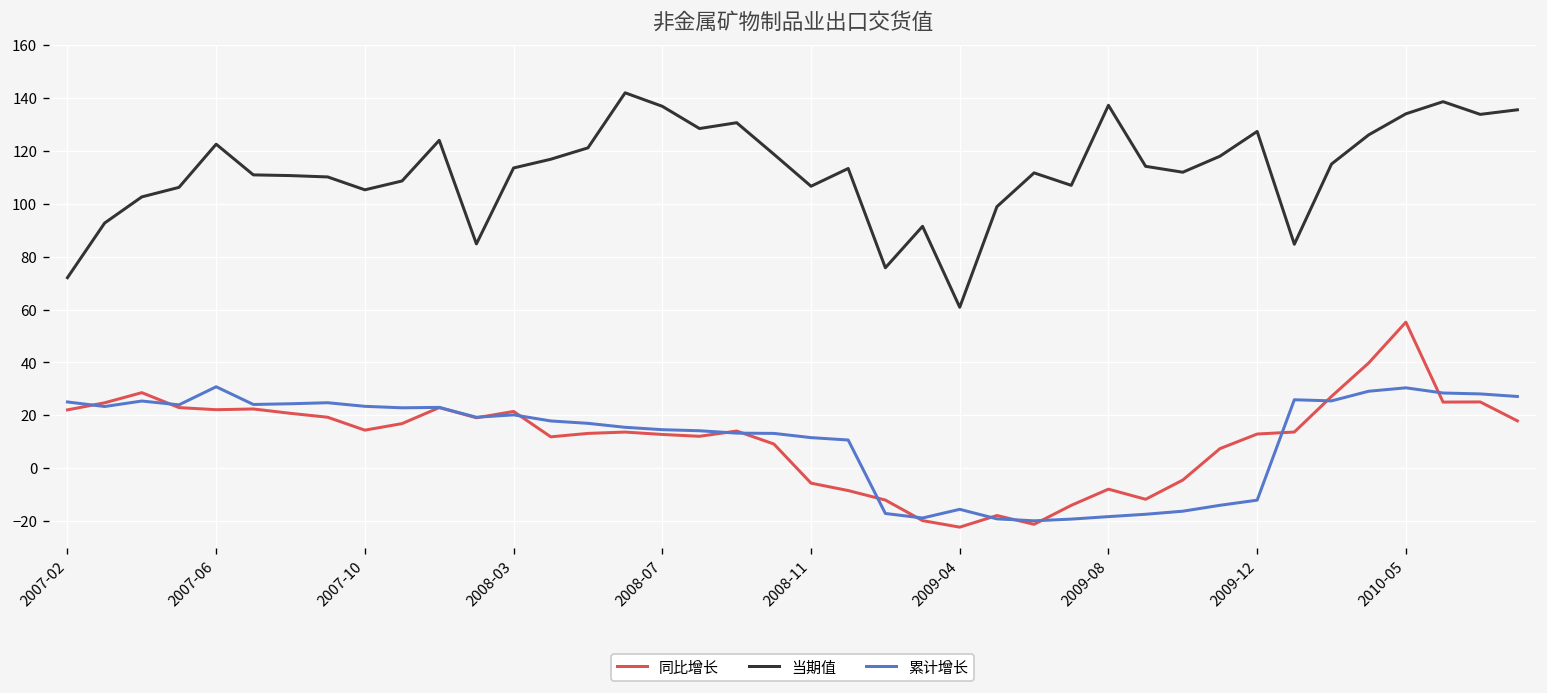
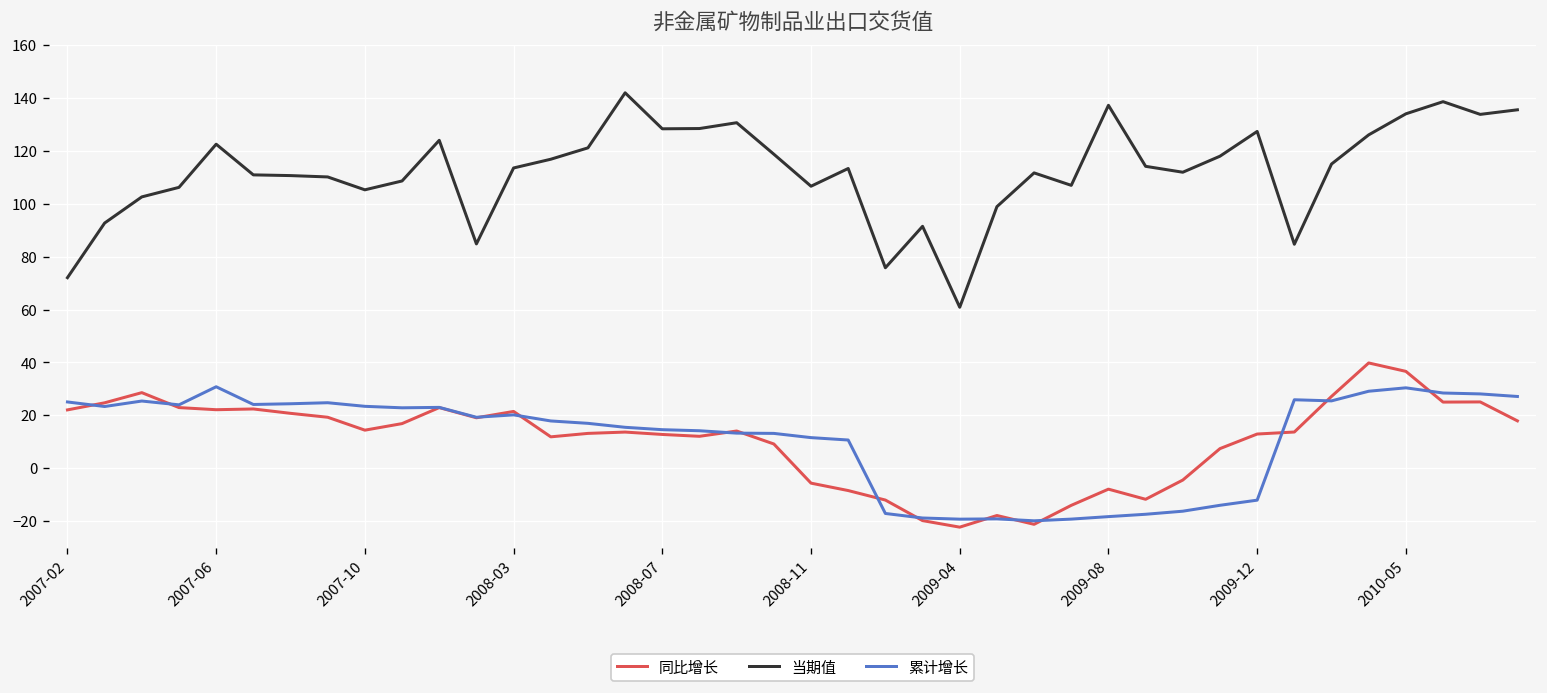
当期值, 2008-07: 137 -> 128
累计增长, 2009-04: -15 -> -19
同比增长, 2010-05: 55 -> 37
